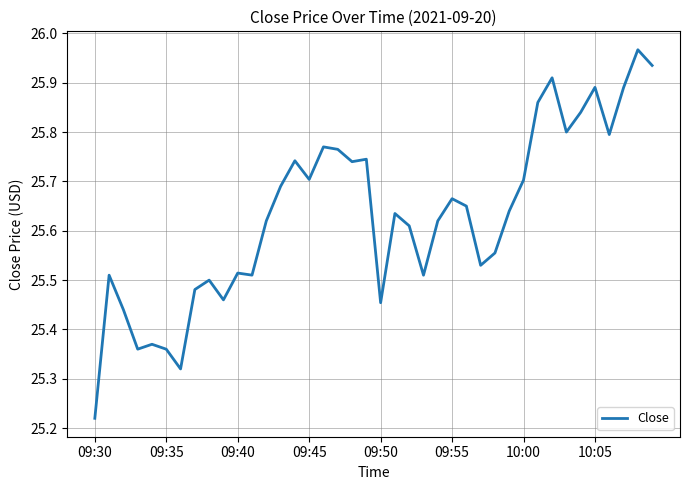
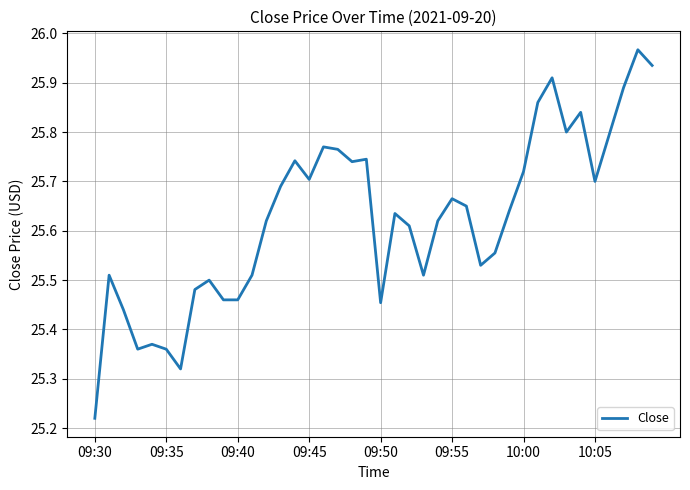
09:40: 25.51 -> 25.46
10:00: 25.70 -> 25.72
10:05: 25.89 -> 25.70
